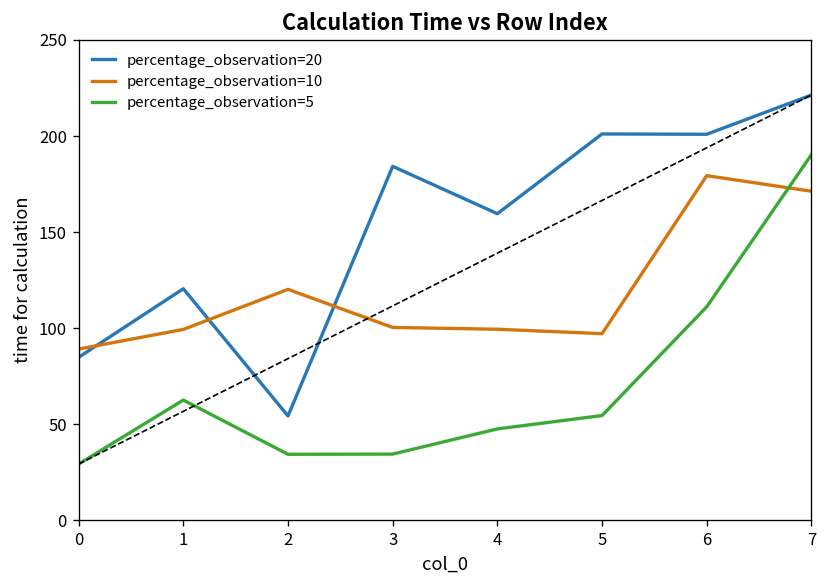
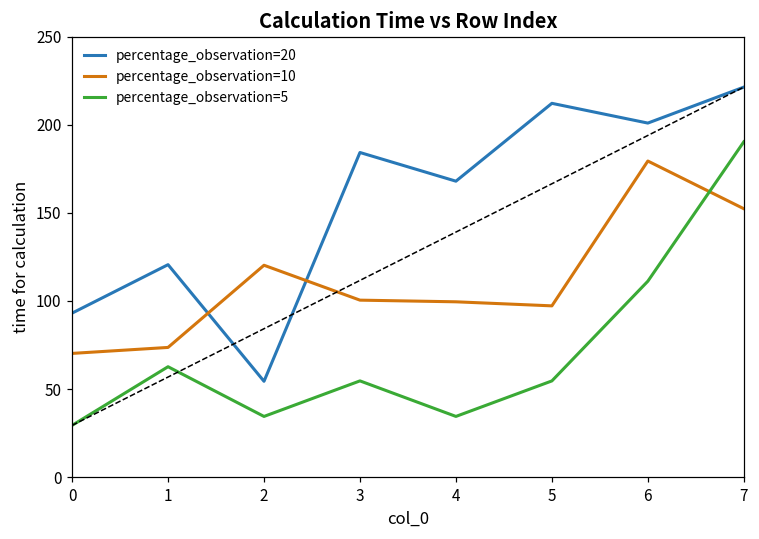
percentage_observation=20, 0: 85 -> 93
percentage_observation=10, 0: 89 -> 70
percentage_observation=10, 1: 99 -> 74
percentage_observation=5, 3: 35 -> 55
percentage_observation=20, 4: 160 -> 168
percentage_observation=5, 4: 48 -> 34
percentage_observation=20, 5: 201 -> 212
percentage_observation=10, 7: 171 -> 152
